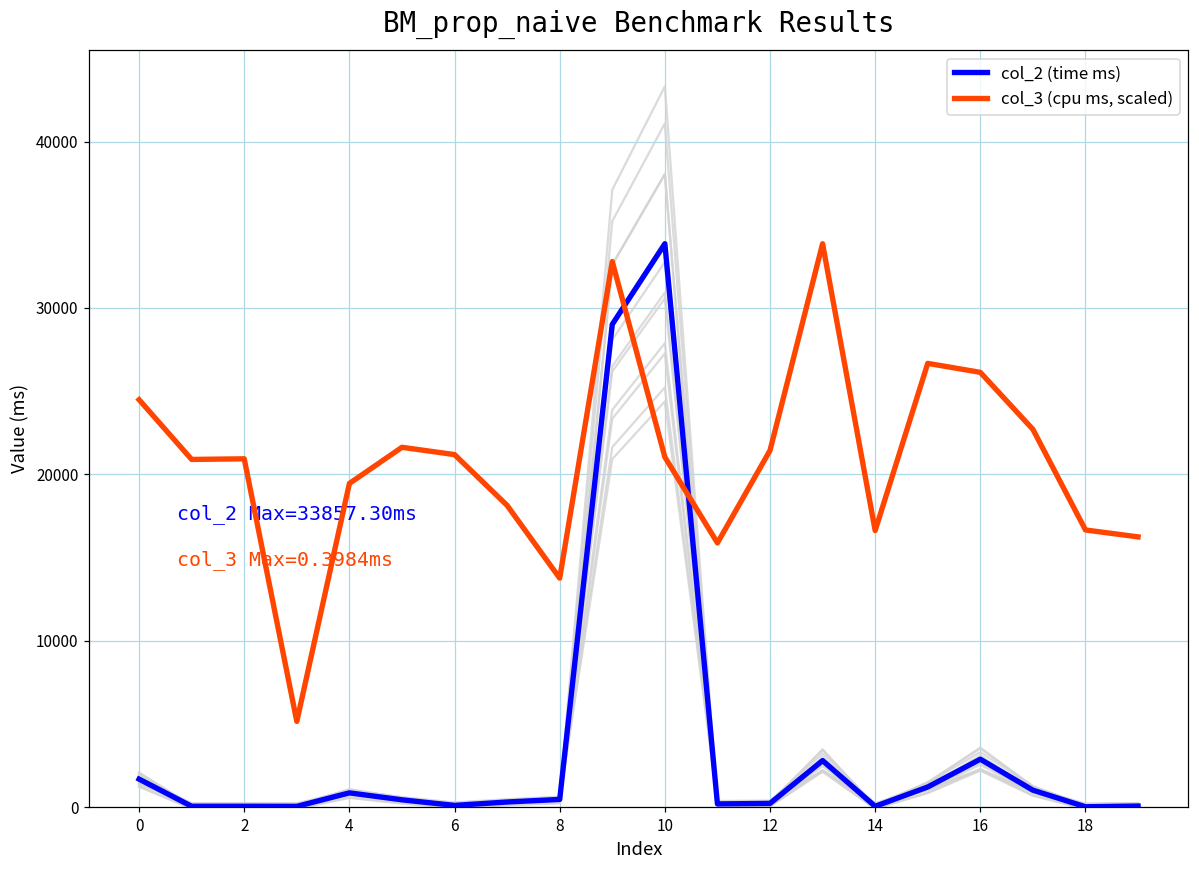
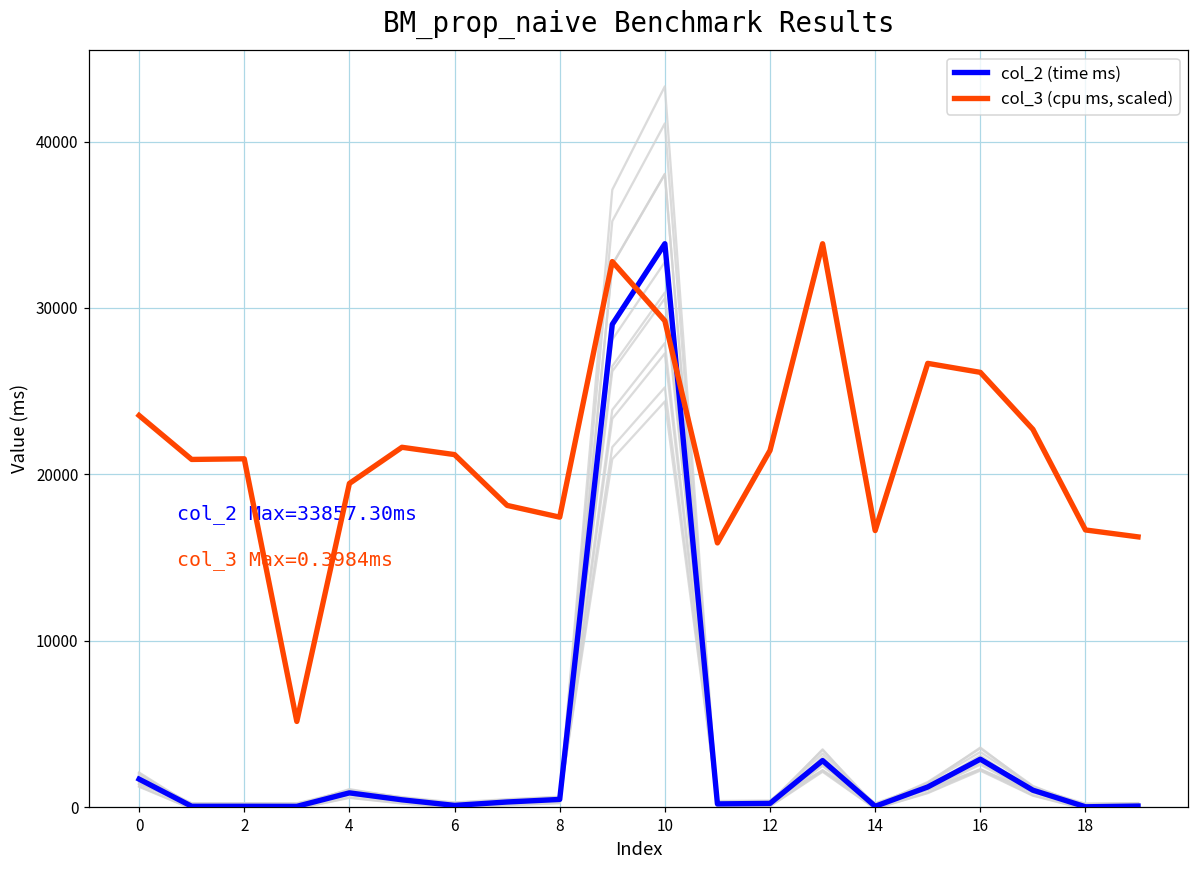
col_3 (cpu ms, scaled), 0: 24500 -> 23500
col_3 (cpu ms, scaled), 8: 13800 -> 17400
col_3 (cpu ms, scaled), 10: 21000 -> 29200
